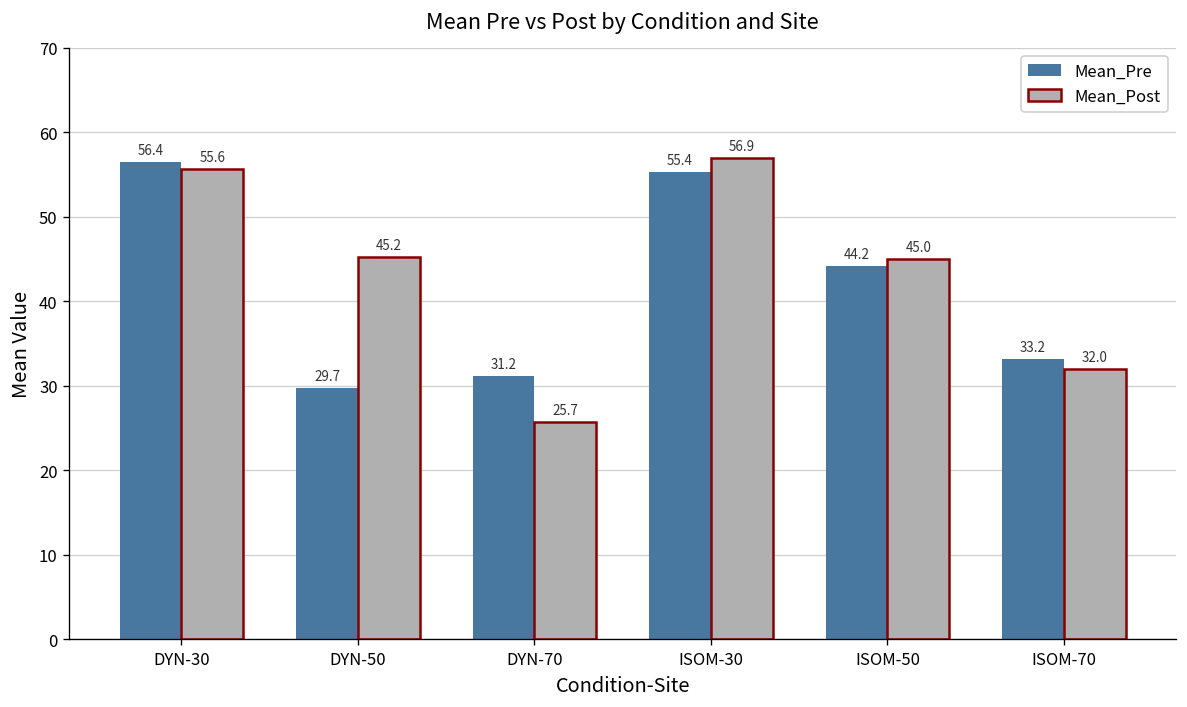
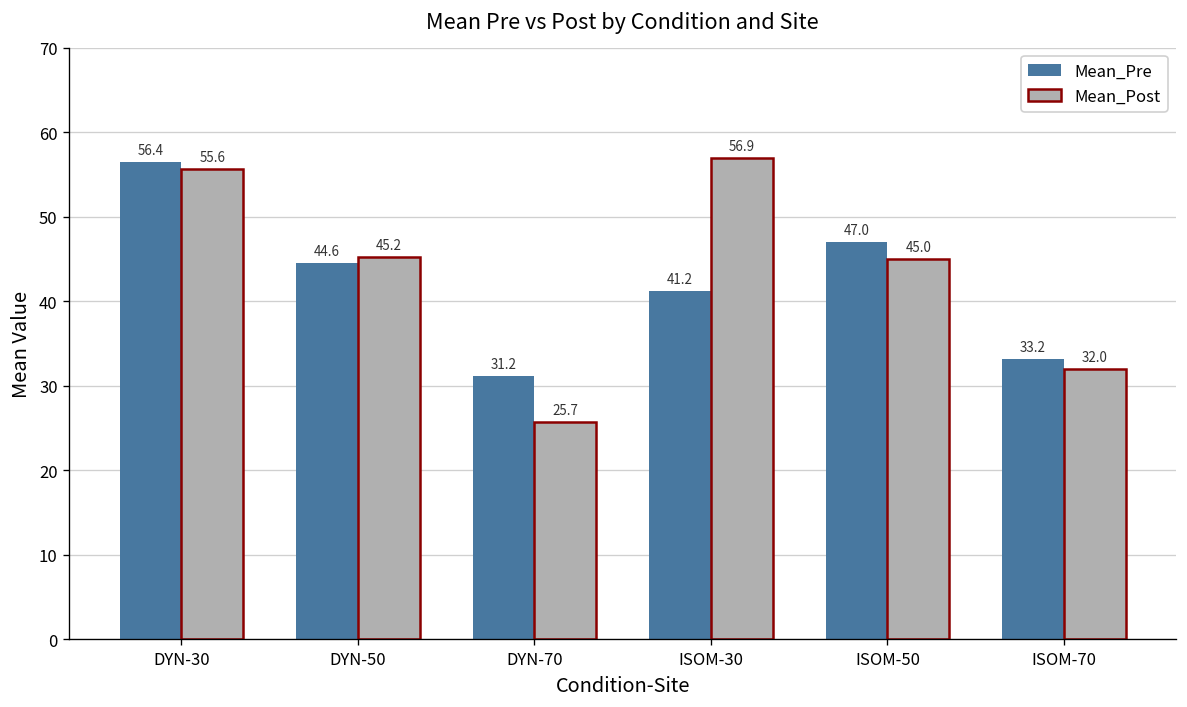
Mean_Pre, DYN-50: 29.7 -> 44.6
Mean_Pre, ISOM-30: 55.4 -> 41.2
Mean_Pre, ISOM-50: 44.2 -> 47.0
